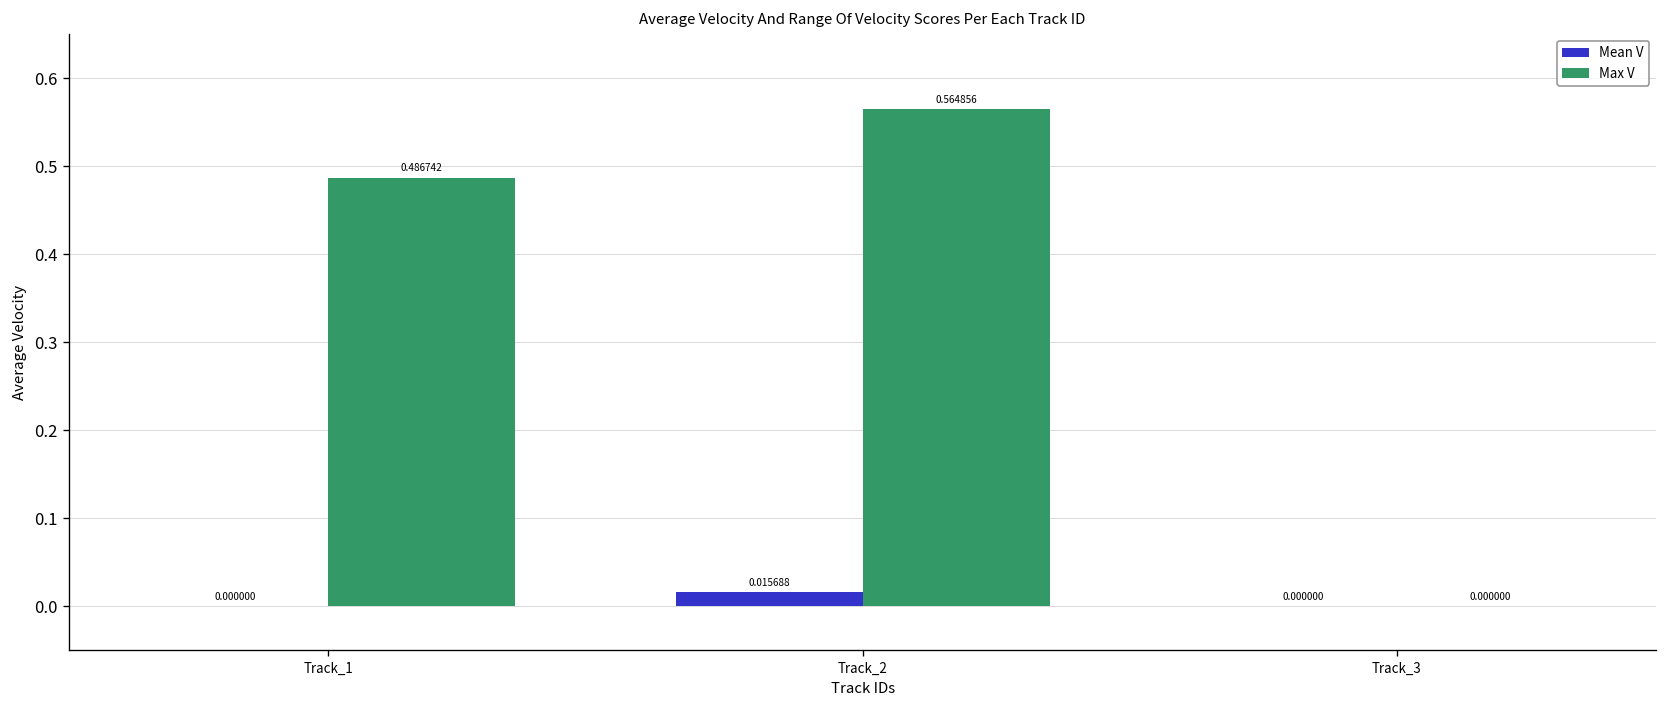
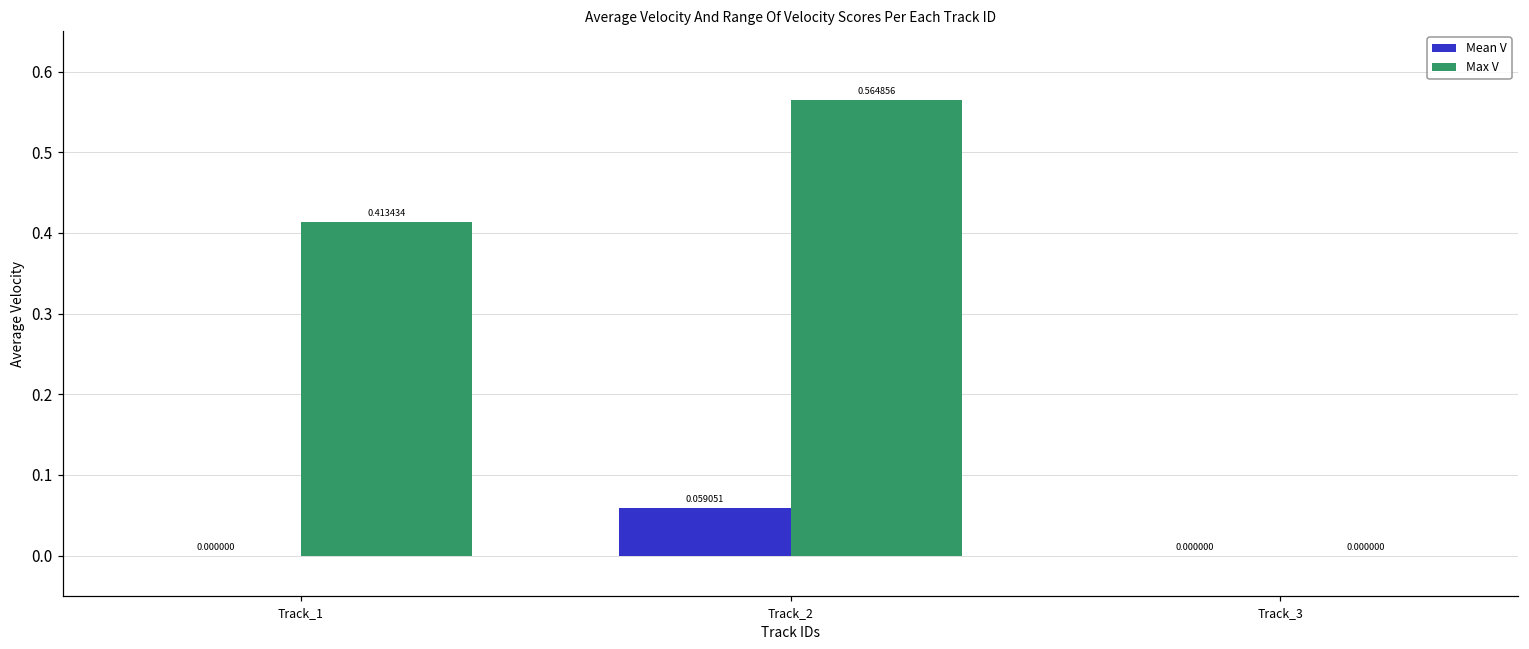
Max V, Track_1: 0.486742 -> 0.413434
Mean V, Track_2: 0.015688 -> 0.059051
